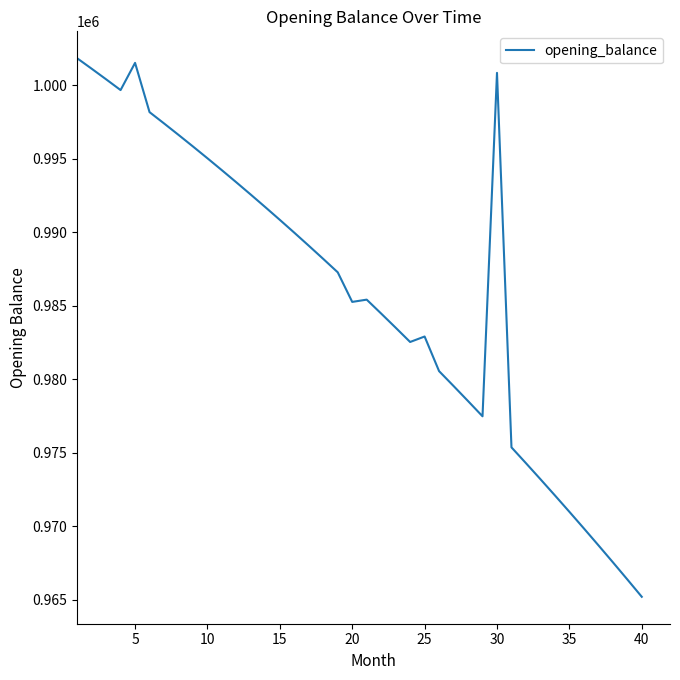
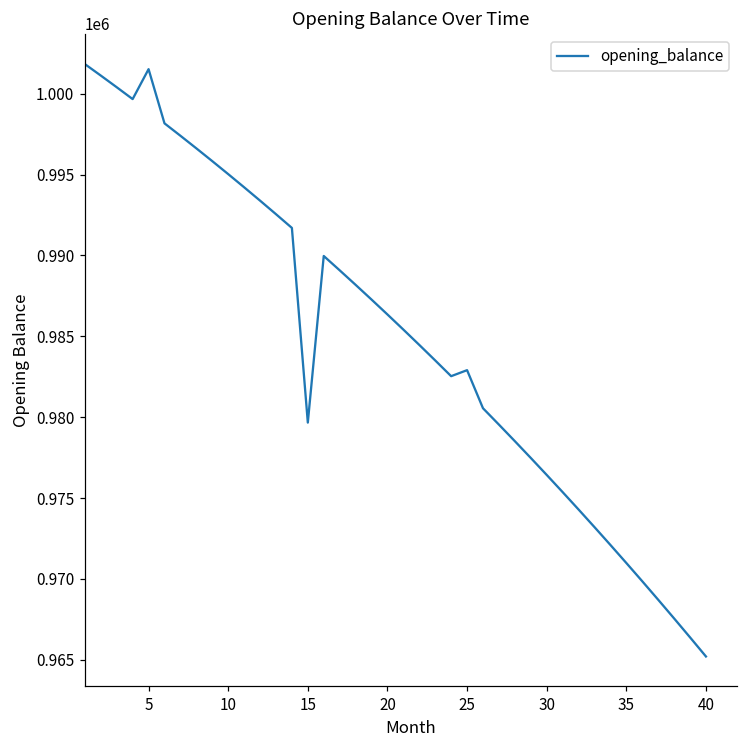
15: 990800 -> 979700
20: 985300 -> 986300
30: 1000800 -> 976400
